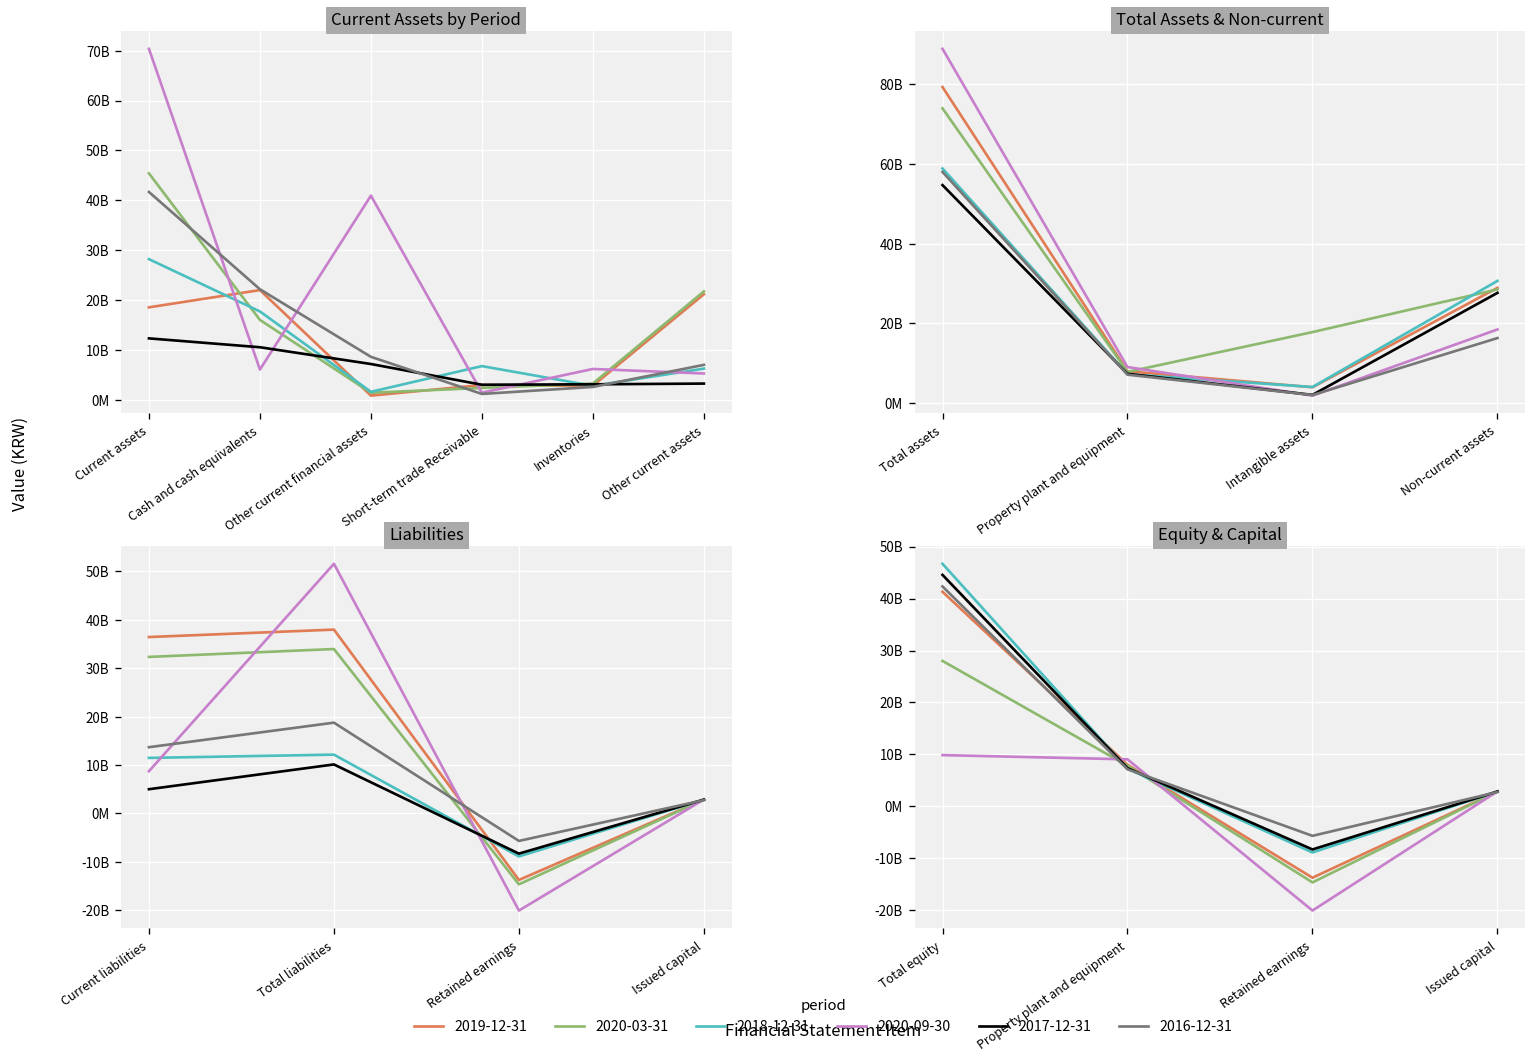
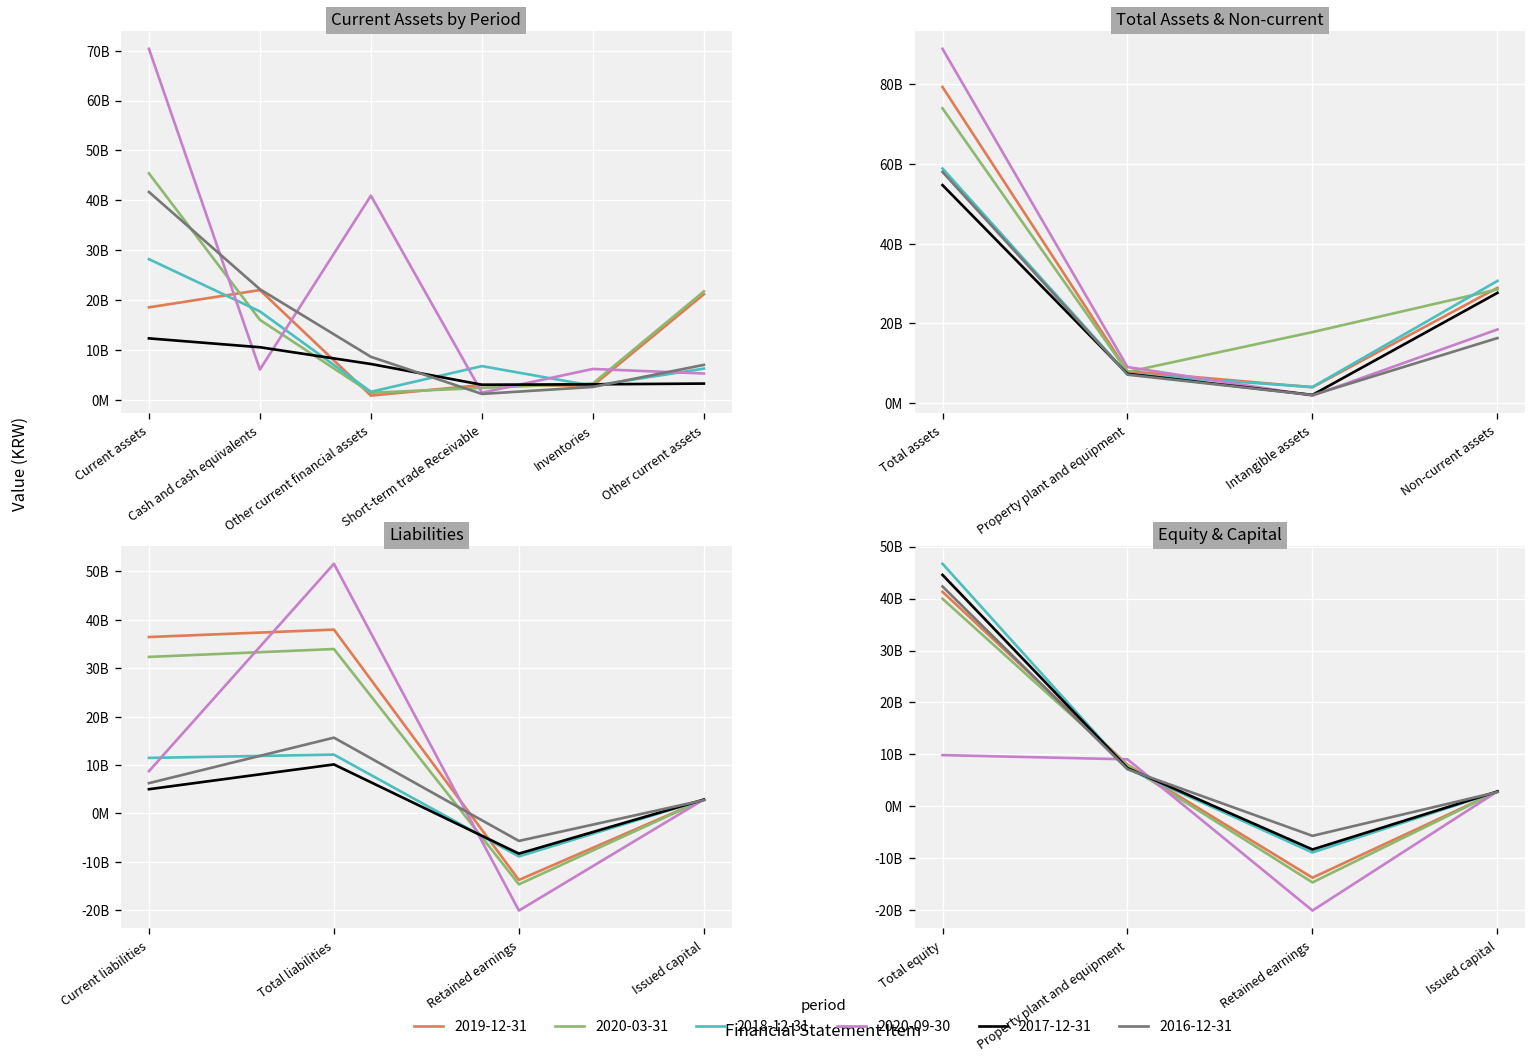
Liabilities, 2016-12-31, Current liabilities: 14000000000 -> 6000000000
Liabilities, 2016-12-31, Total liabilities: 19000000000 -> 16000000000
Equity & Capital, 2020-03-31, Total equity: 28000000000 -> 40000000000
